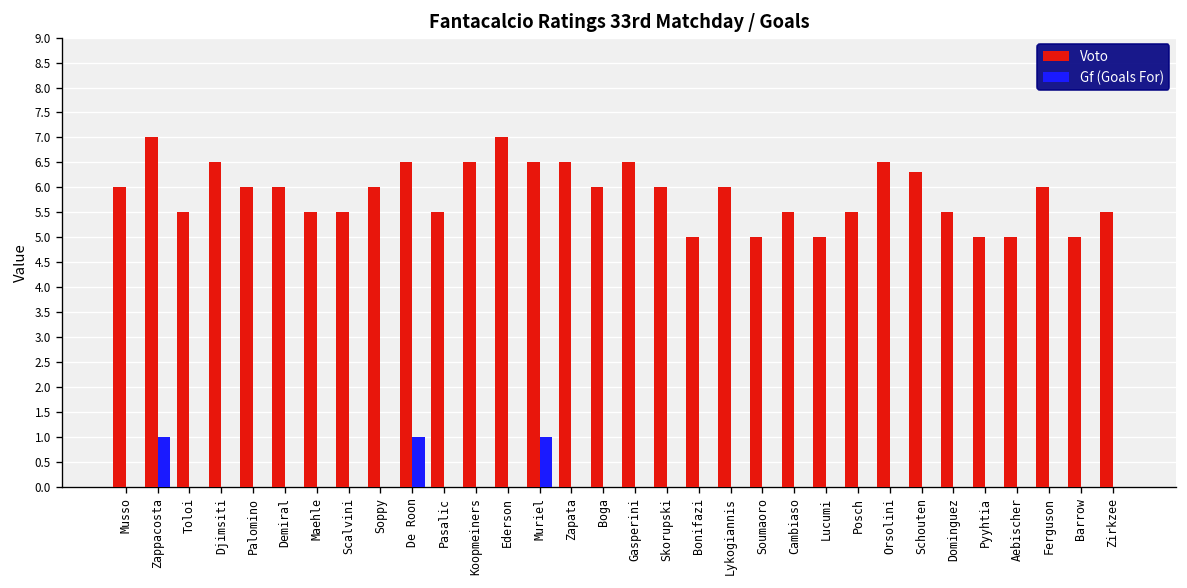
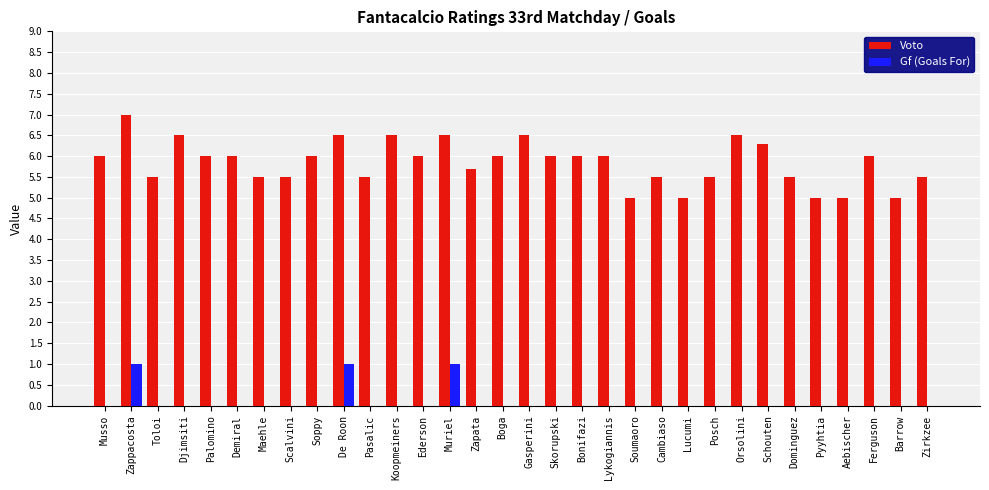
Voto, Ederson: 7 -> 6
Voto, Zapata: 6.5 -> 5.7
Voto, Bonifazi: 5 -> 6
